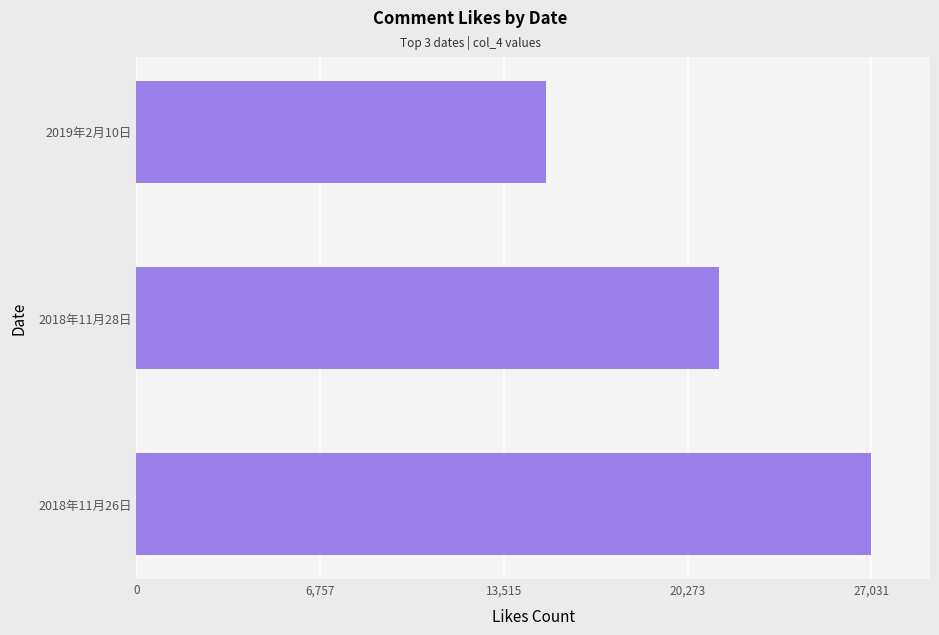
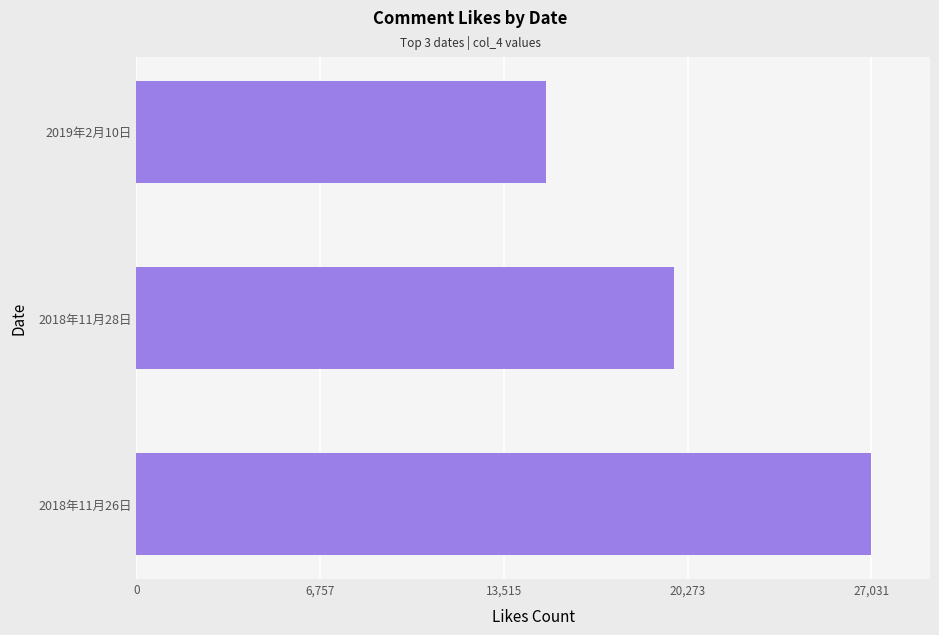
2018年11月28日: 21,400 -> 19,800
